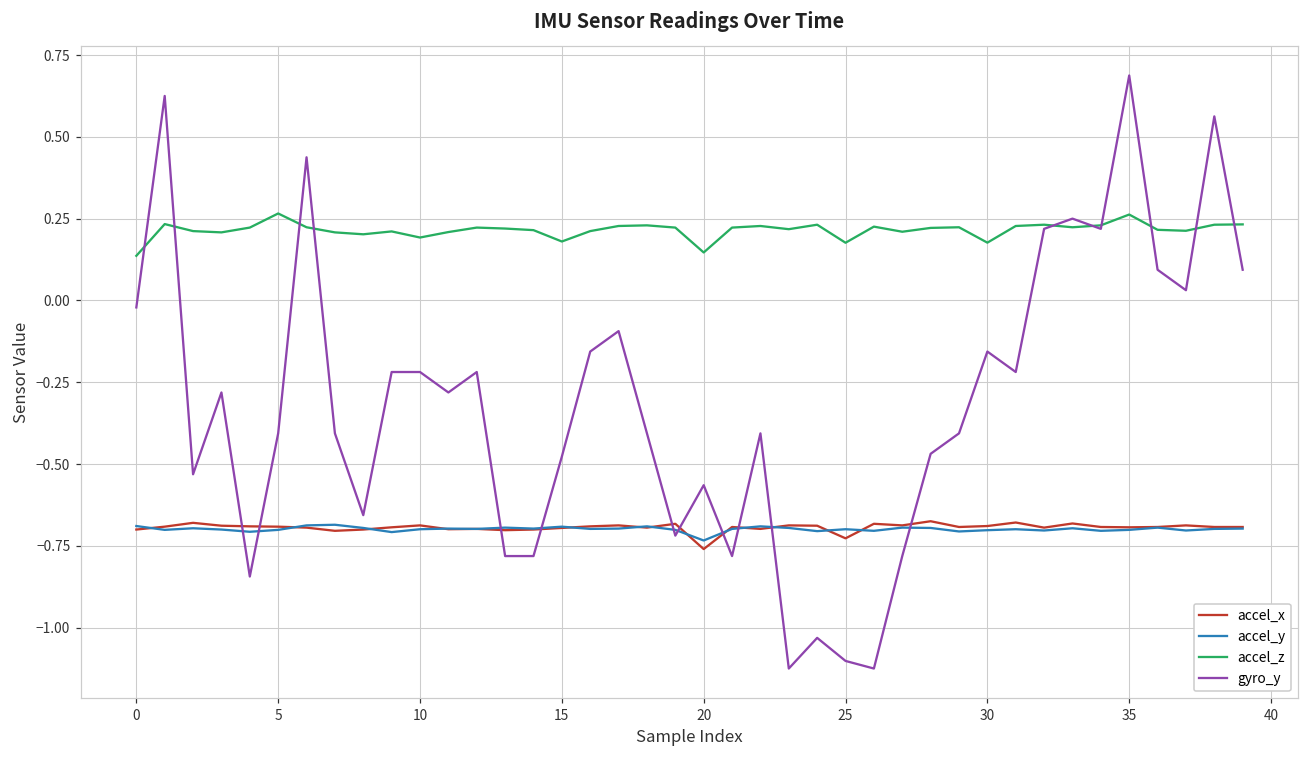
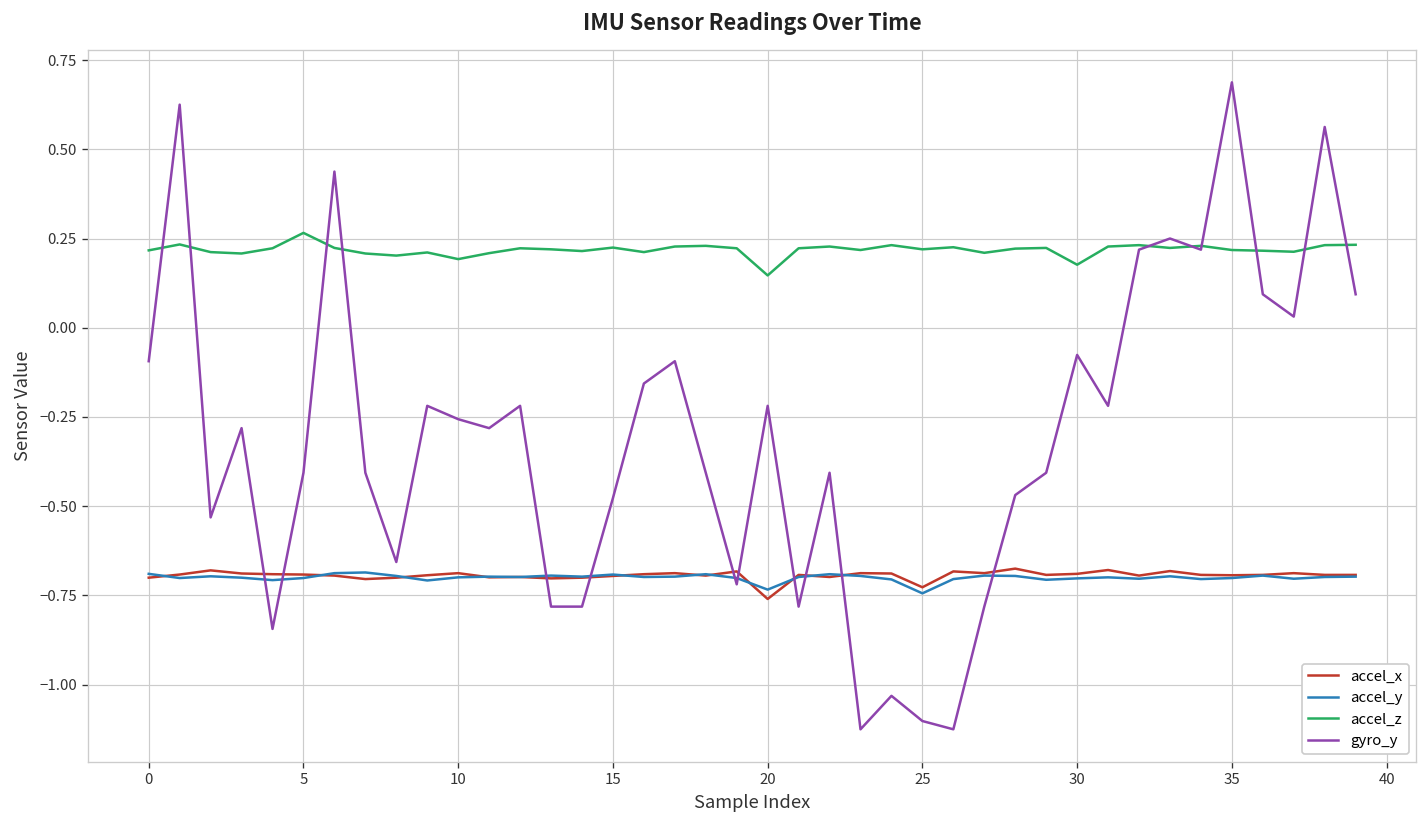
accel_z, 0: 0.14 -> 0.22
gyro_y, 0: -0.02 -> -0.09
gyro_y, 10: -0.22 -> -0.26
accel_z, 15: 0.18 -> 0.22
gyro_y, 20: -0.56 -> -0.22
accel_y, 25: -0.70 -> -0.74
accel_z, 25: 0.18 -> 0.22
gyro_y, 30: -0.16 -> -0.08
accel_z, 35: 0.26 -> 0.22
